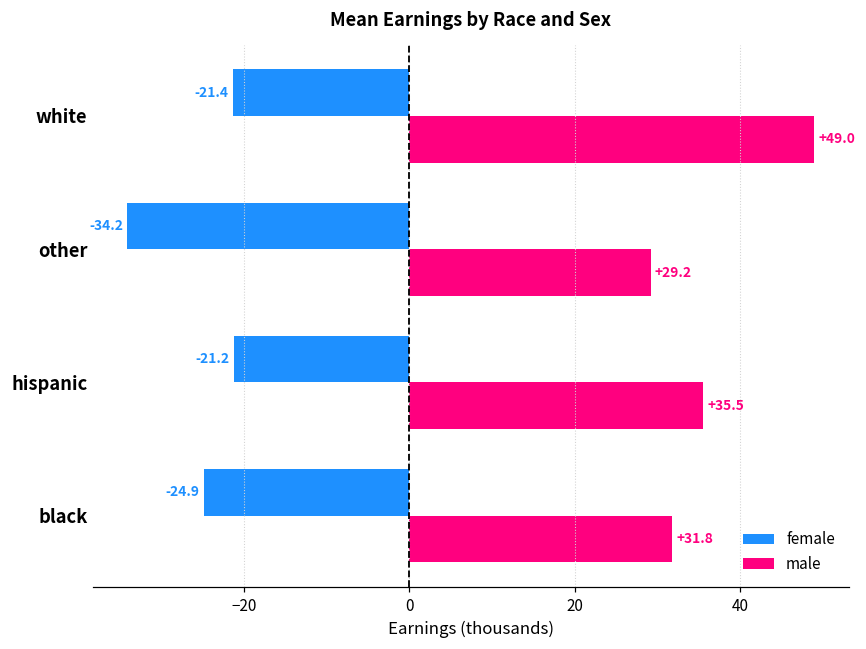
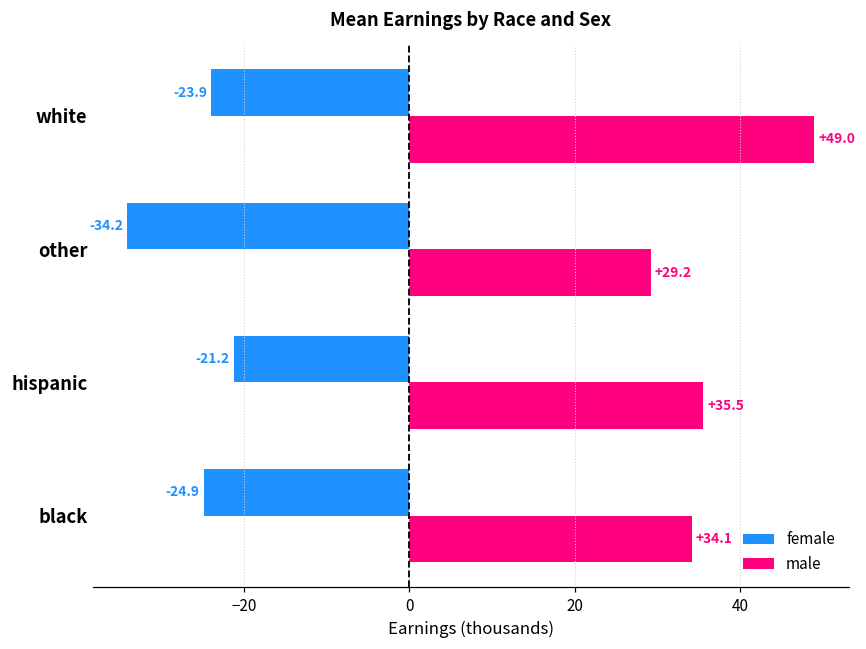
female, white: -21.4 -> -23.9
male, black: +31.8 -> +34.1
